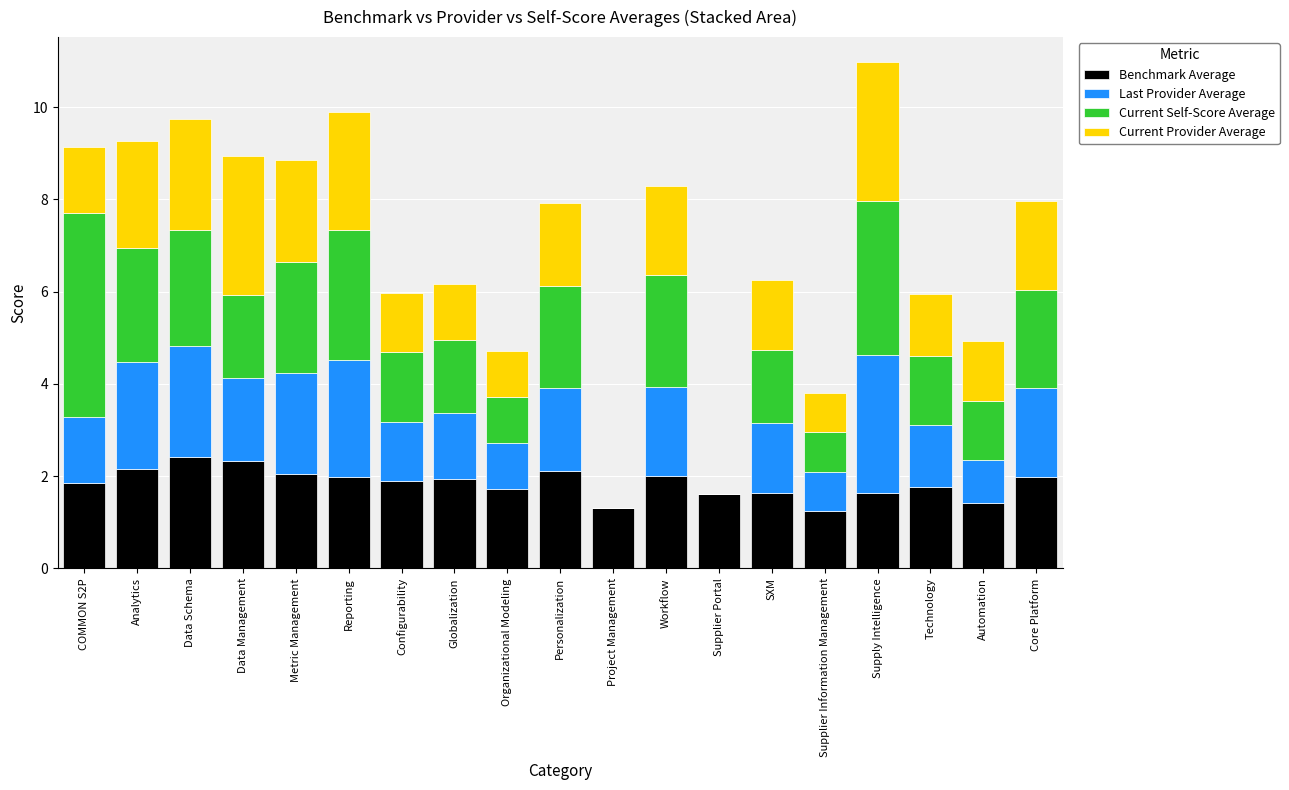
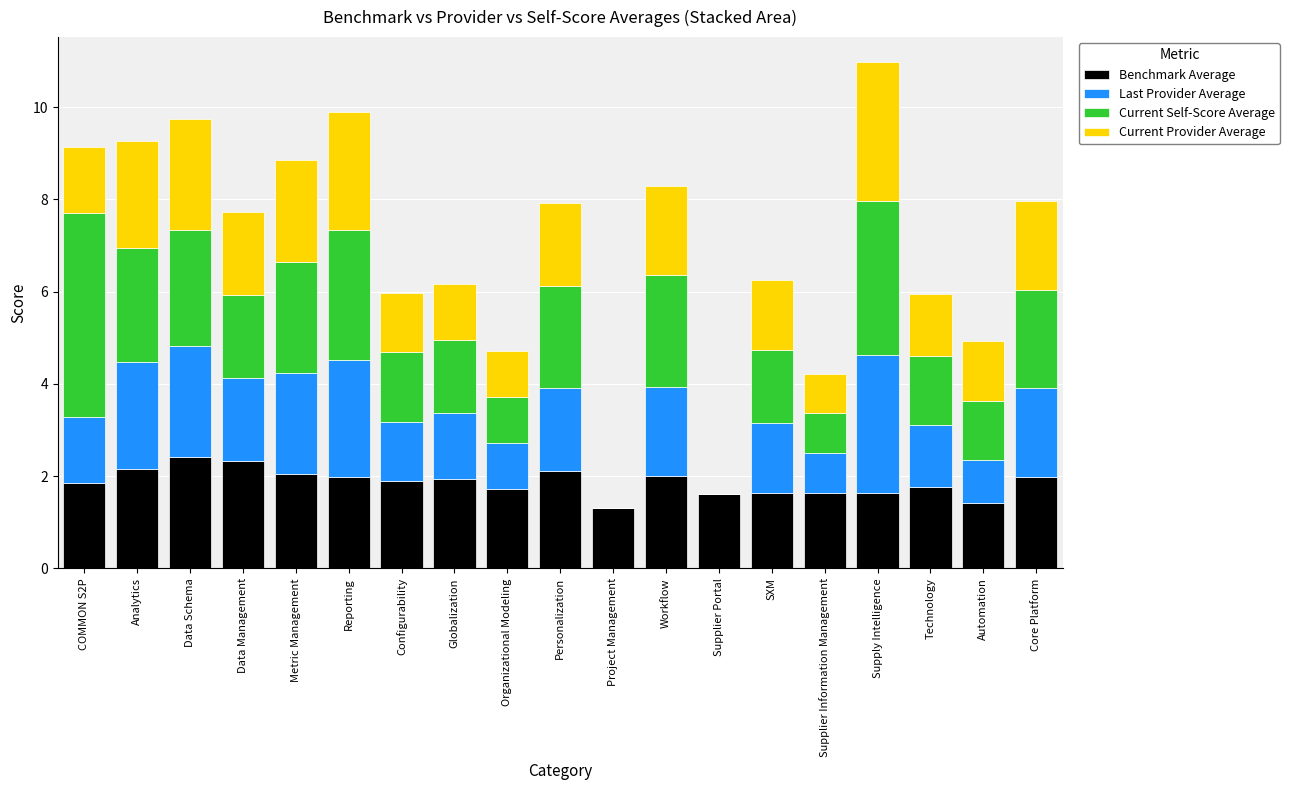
Current Provider Average, Data Management: 3.0 -> 1.8
Benchmark Average, Supplier Information Management: 1.2 -> 1.6
